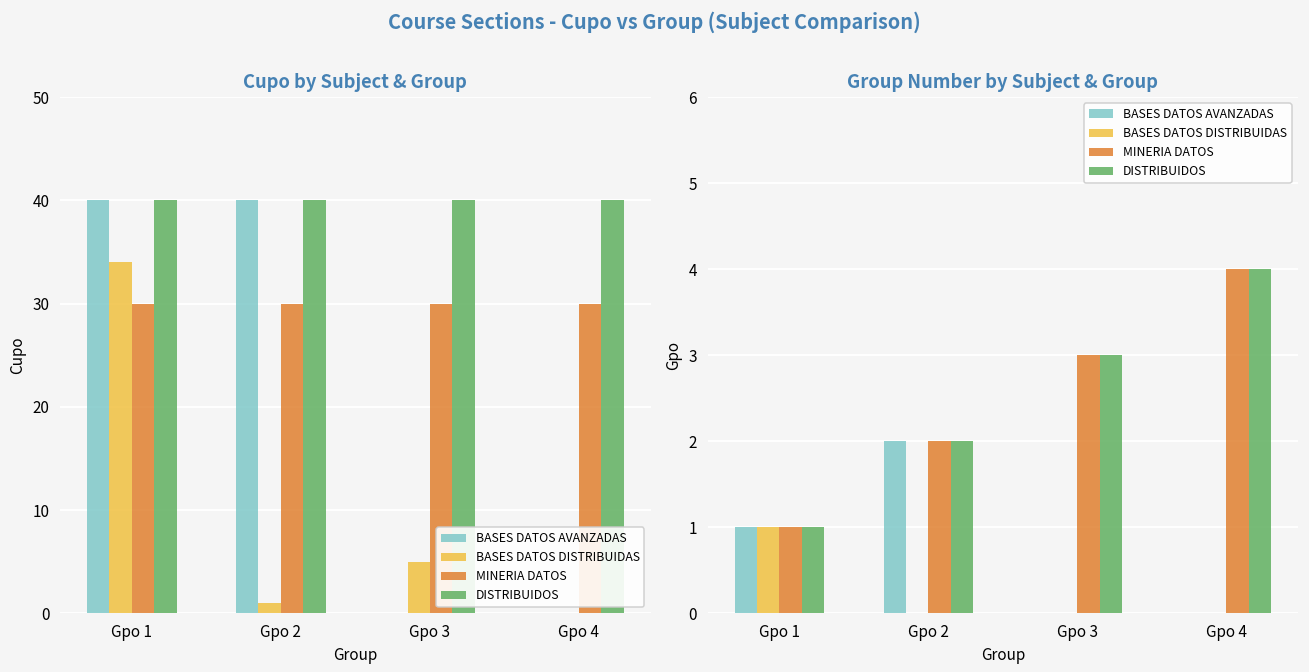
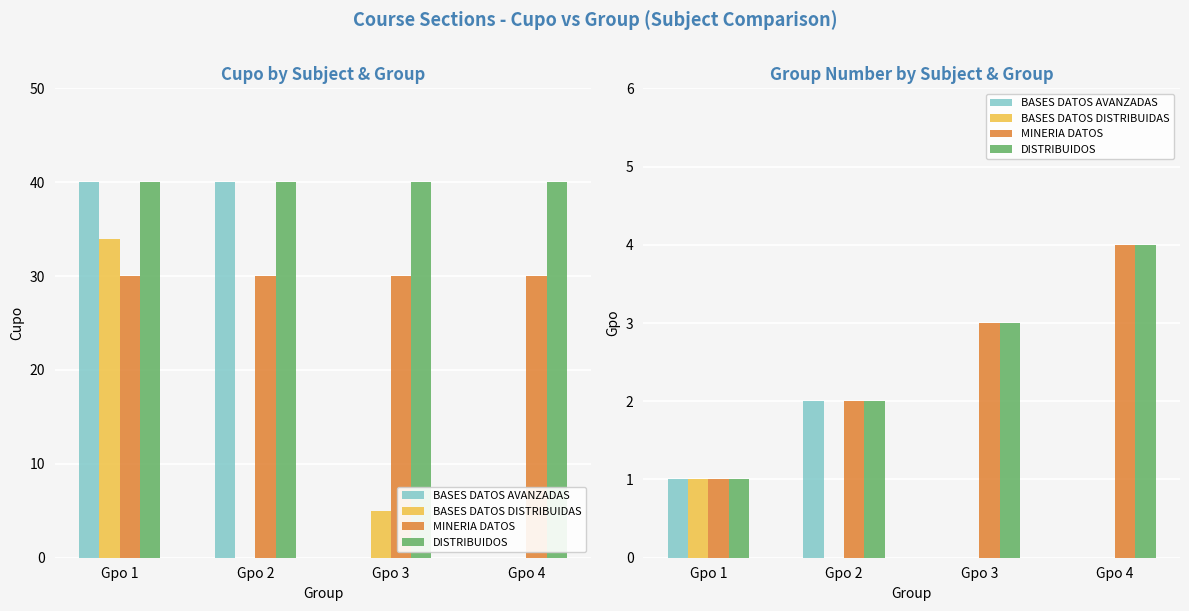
Cupo by Subject & Group, BASES DATOS DISTRIBUIDAS, Gpo 2: 1 -> 0
